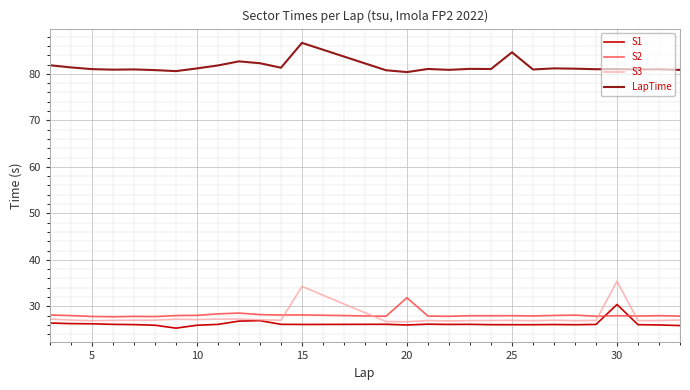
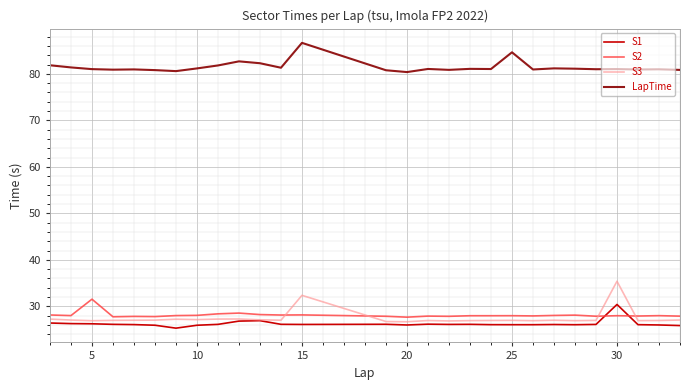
S2, 5: 28 -> 32
S3, 15: 34 -> 32
S2, 20: 32 -> 28
